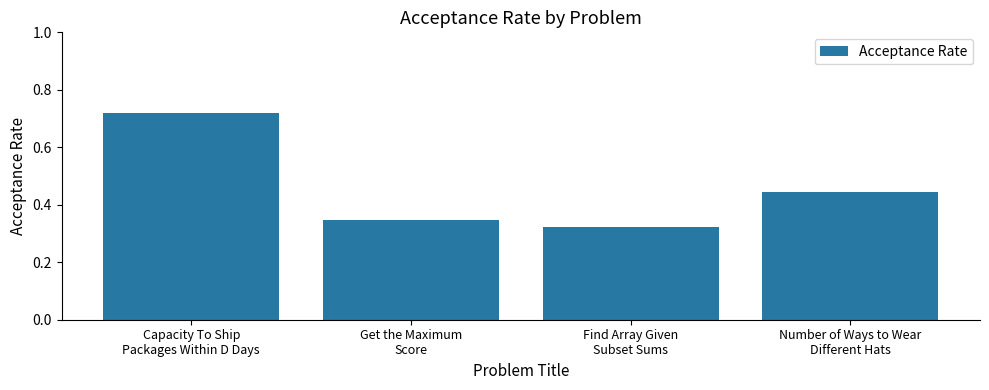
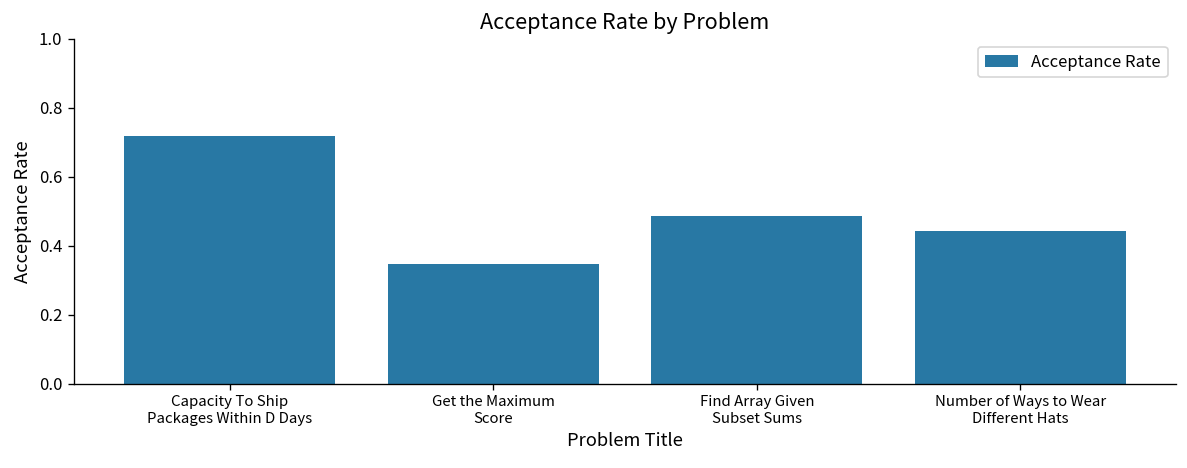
Find Array Given Subset Sums: 0.32 -> 0.49
